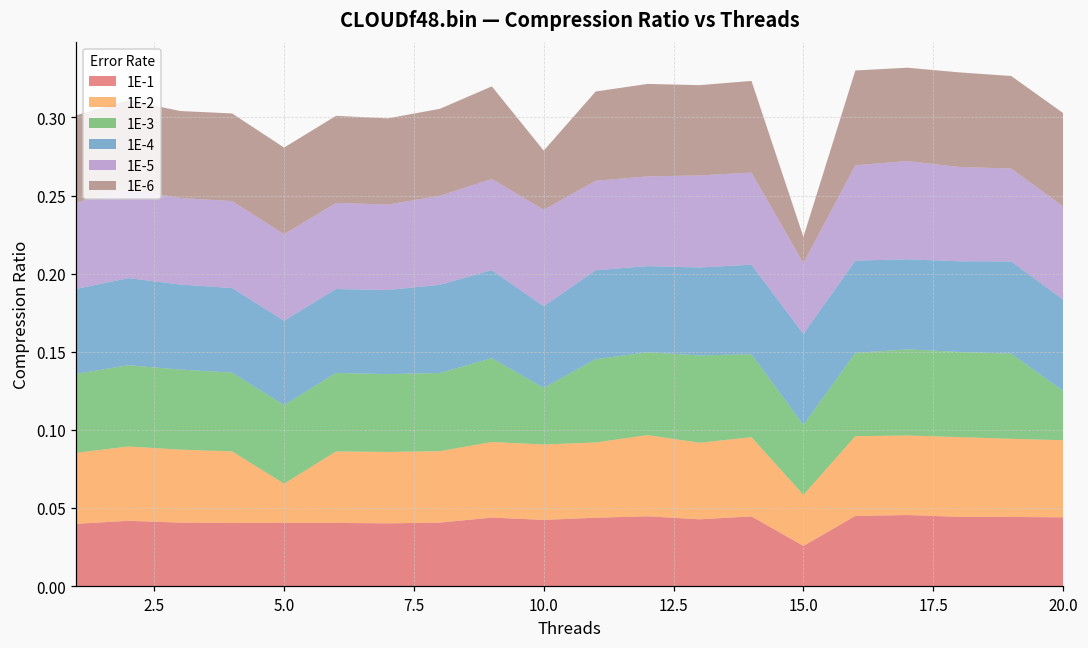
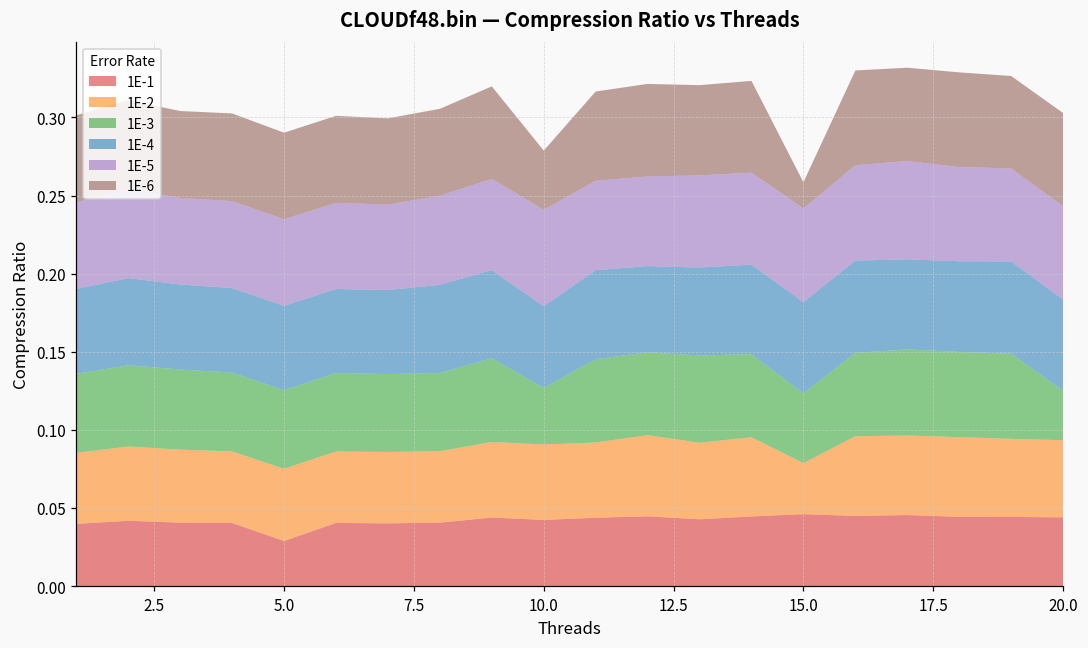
1E-1, 5.0: 0.040 -> 0.029
1E-2, 5.0: 0.025 -> 0.046
1E-1, 15.0: 0.026 -> 0.046
1E-5, 15.0: 0.045 -> 0.060
